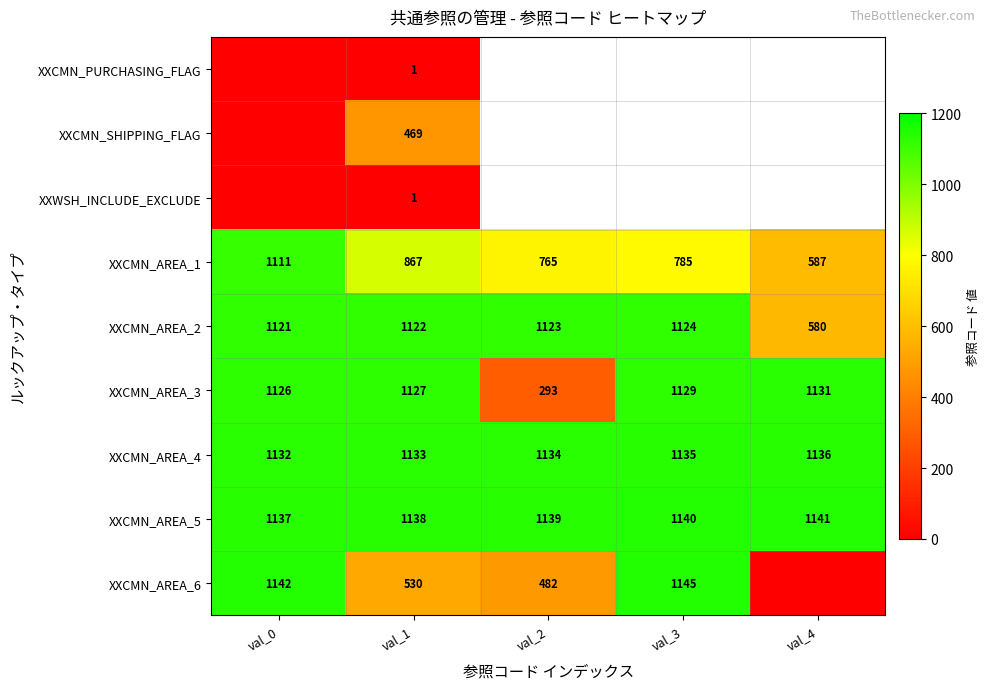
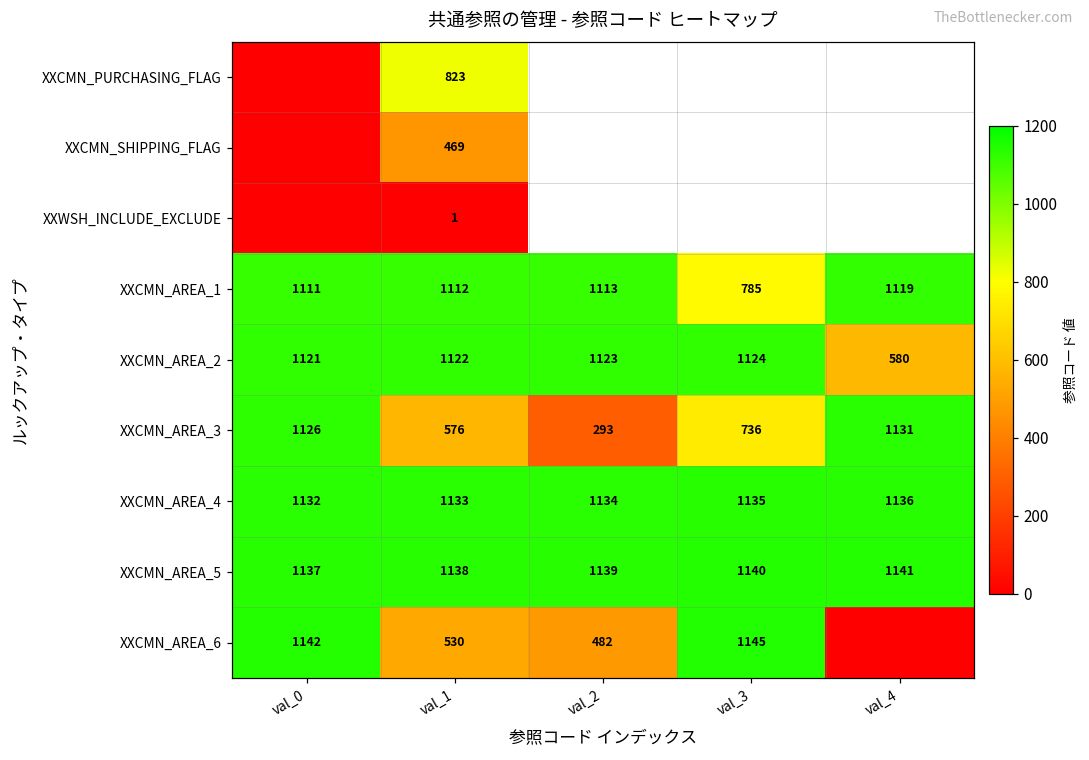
XXCMN_PURCHASING_FLAG, val_1: 1 -> 823
XXCMN_AREA_1, val_1: 867 -> 1112
XXCMN_AREA_1, val_2: 765 -> 1113
XXCMN_AREA_1, val_4: 587 -> 1119
XXCMN_AREA_3, val_1: 1127 -> 576
XXCMN_AREA_3, val_3: 1129 -> 736
